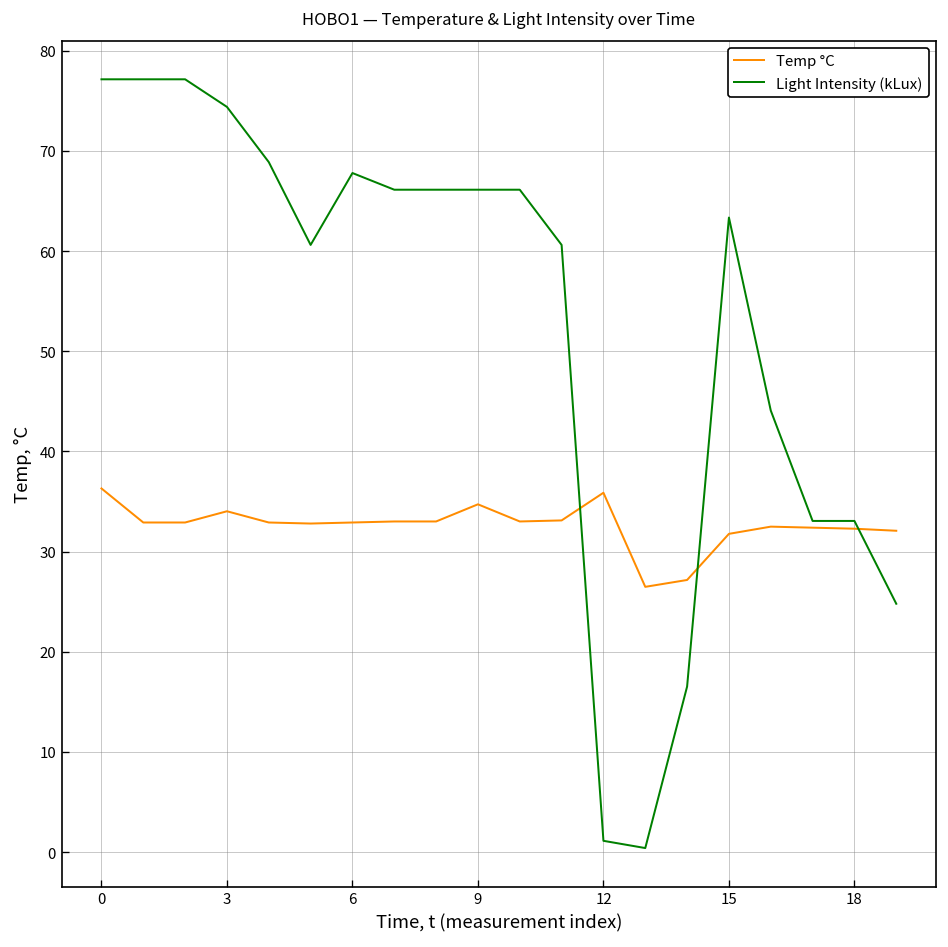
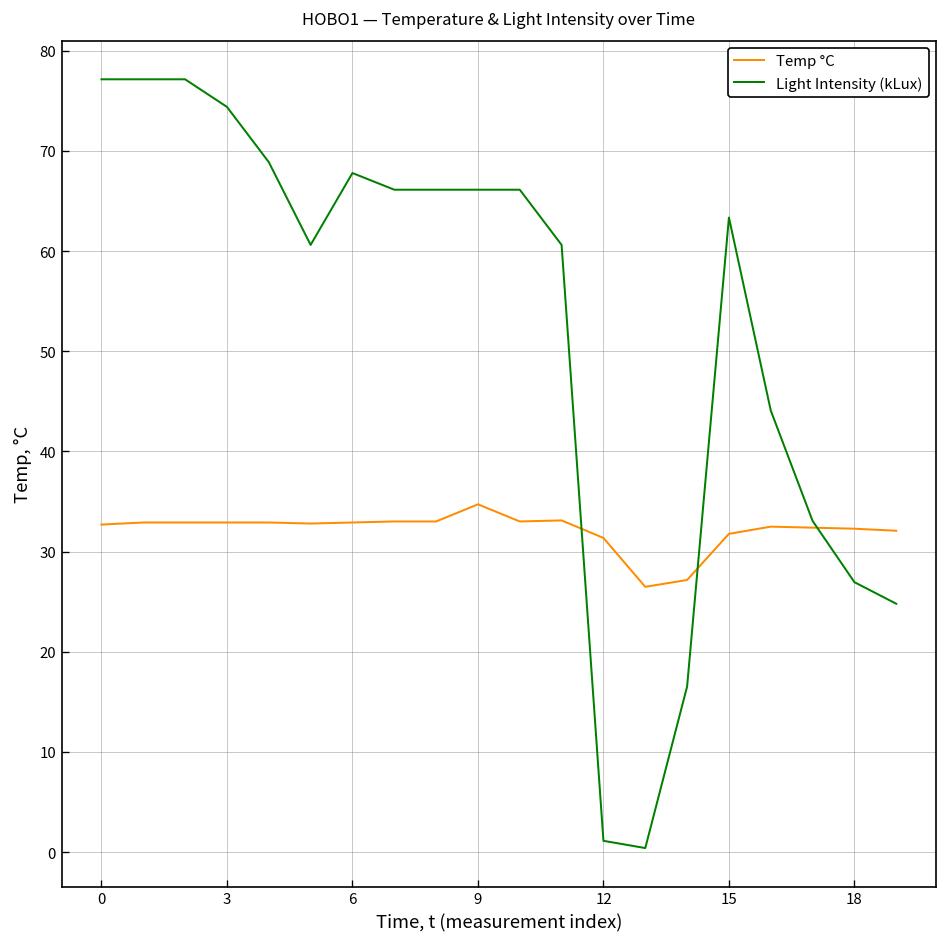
Temp °C, 0: 36 -> 33
Temp °C, 3: 34 -> 33
Temp °C, 12: 36 -> 31
Light Intensity (kLux), 18: 33 -> 27
